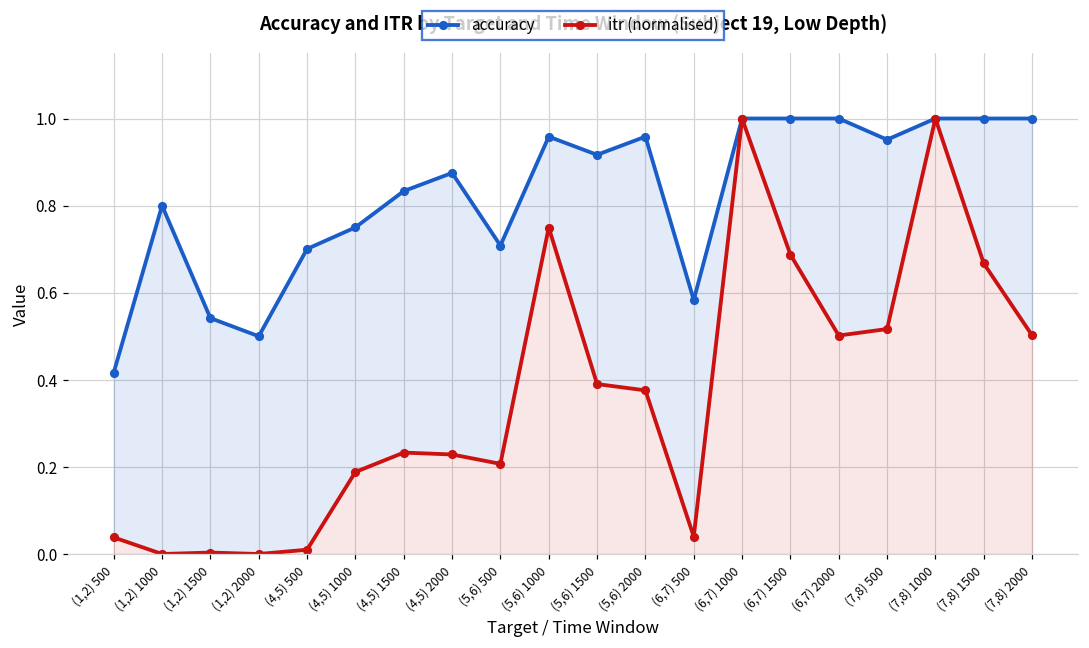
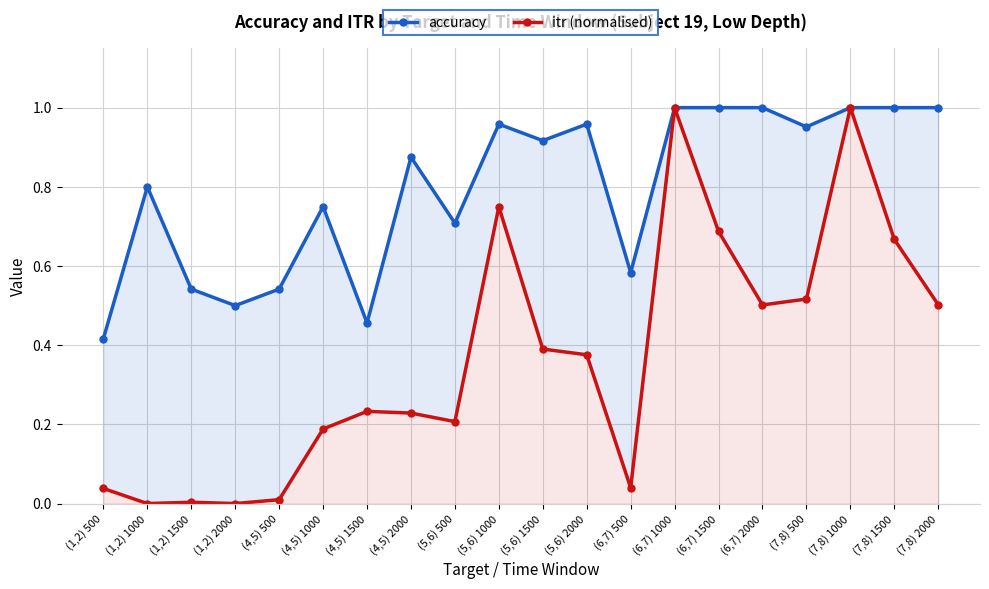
accuracy, (4,5) 500: 0.70 -> 0.54
accuracy, (4,5) 1500: 0.83 -> 0.46
